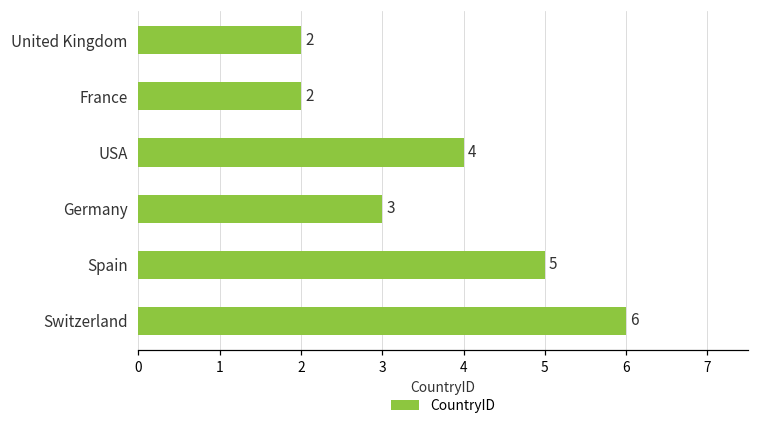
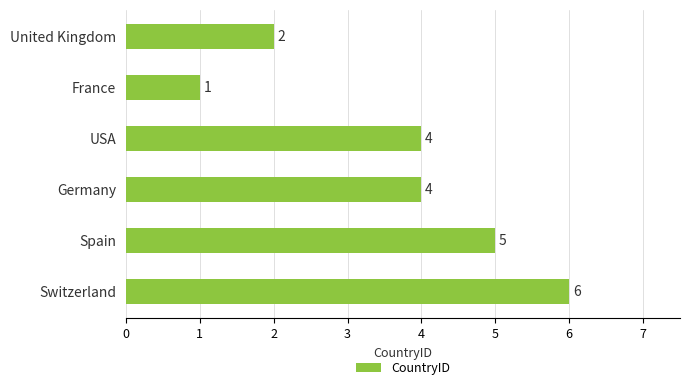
France: 2 -> 1
Germany: 3 -> 4
